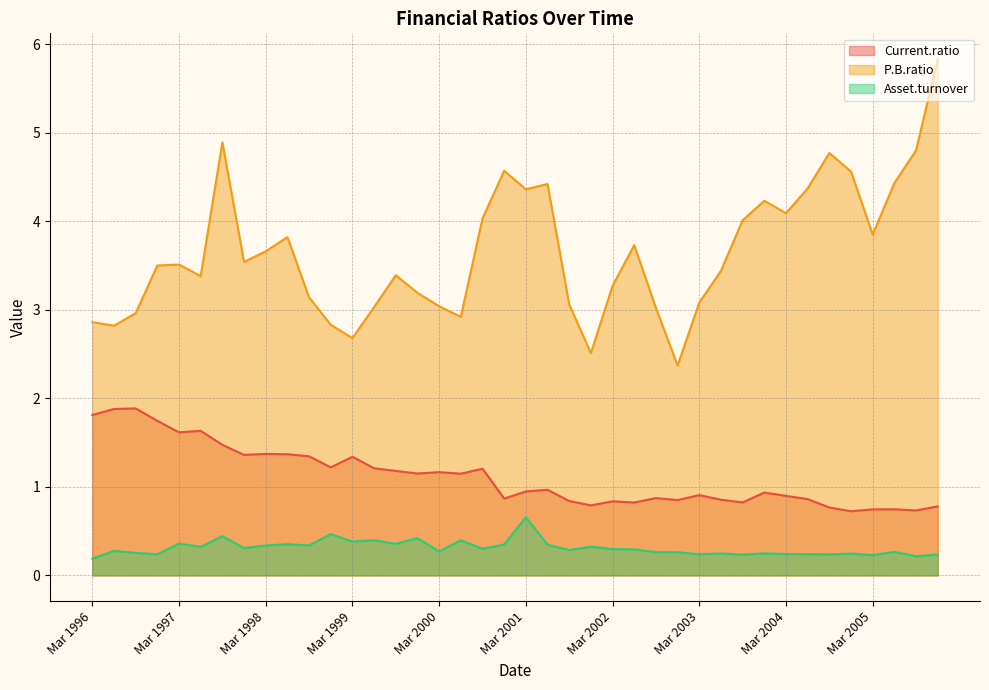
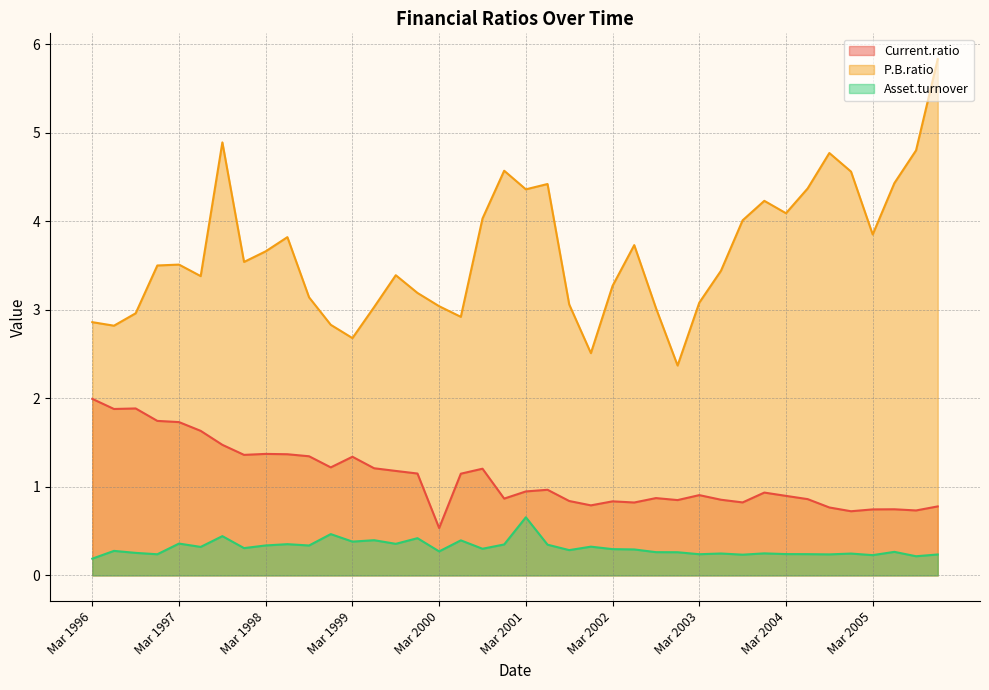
Current.ratio, Mar 1996: 1.8 -> 2.0
Current.ratio, Mar 1997: 1.6 -> 1.7
Current.ratio, Mar 2000: 1.2 -> 0.5
